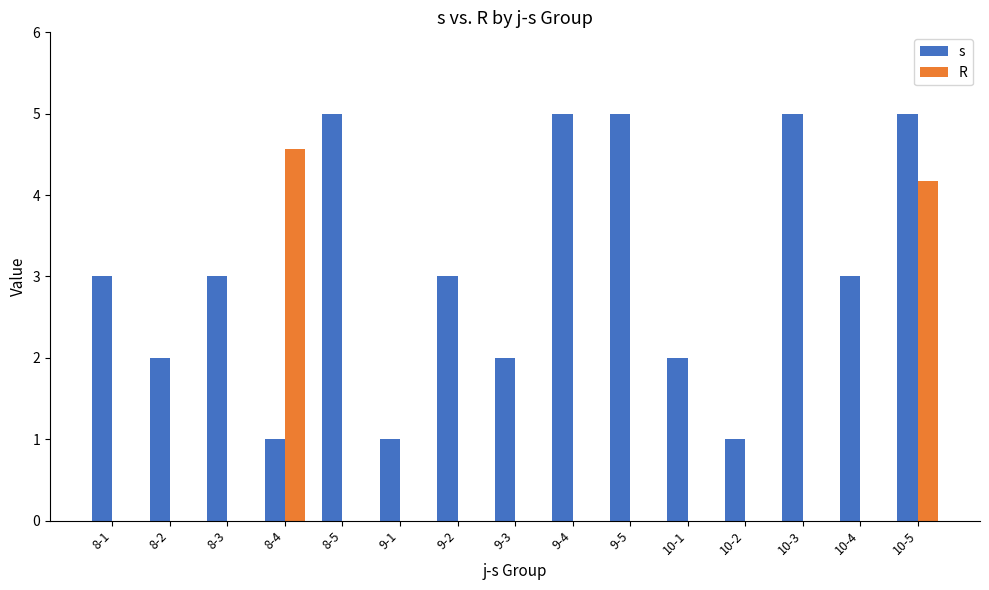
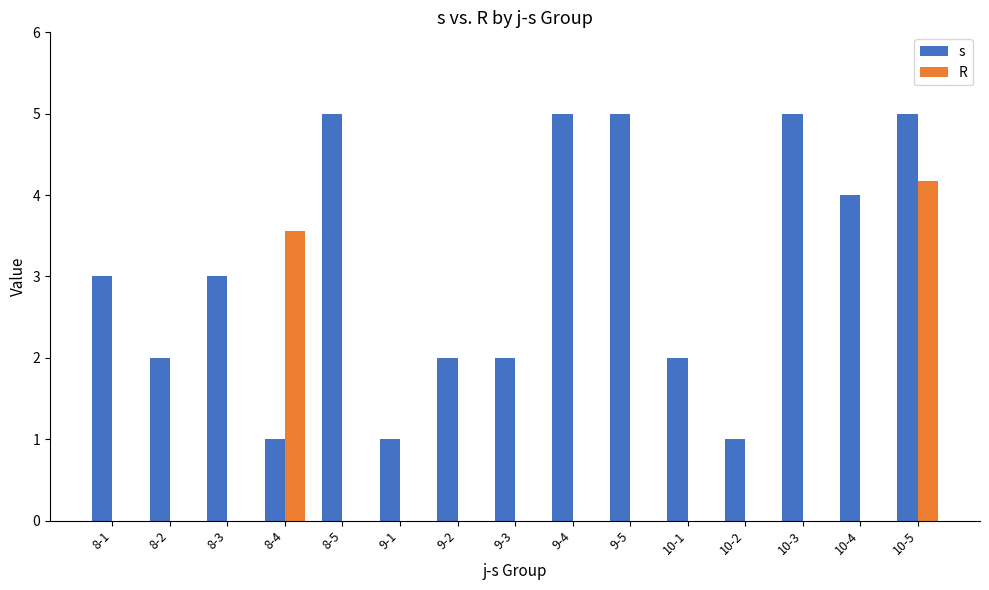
R, 8-4: 4.6 -> 3.6
s, 9-2: 3 -> 2
s, 10-4: 3 -> 4
